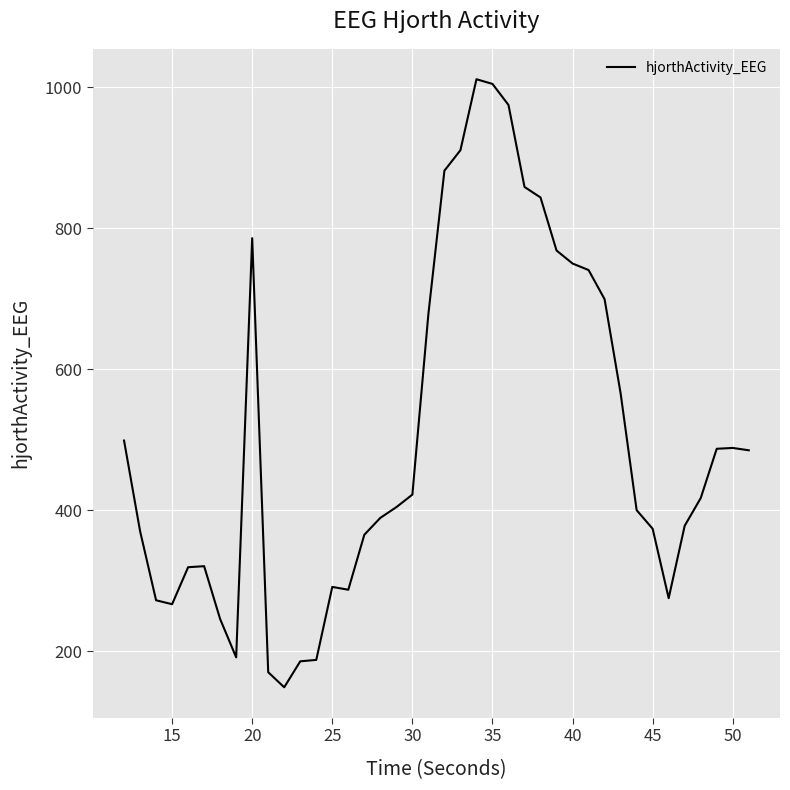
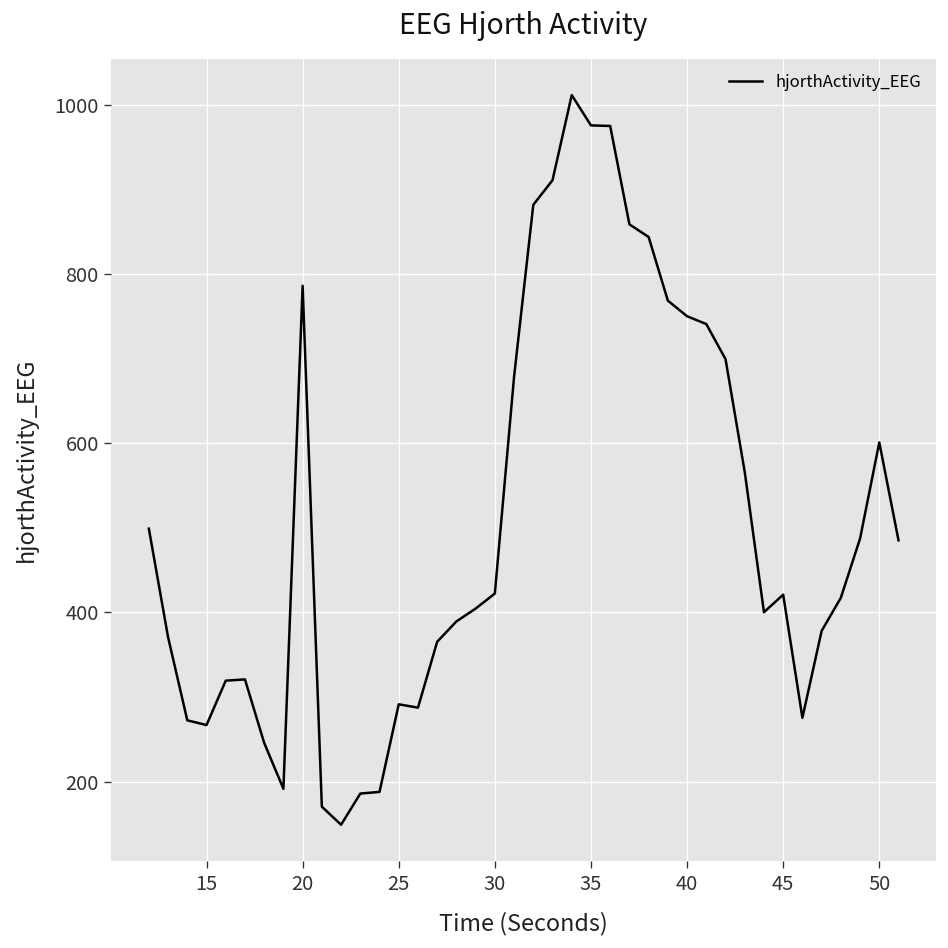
35: 1000 -> 980
45: 370 -> 420
50: 490 -> 600
